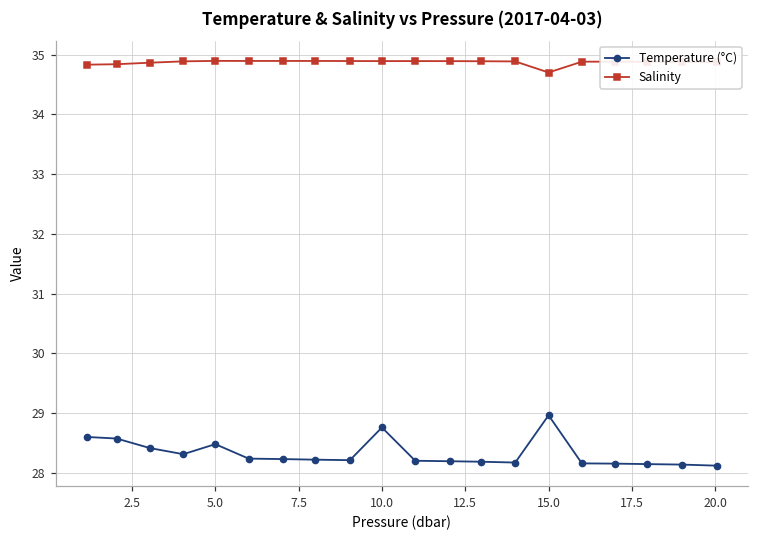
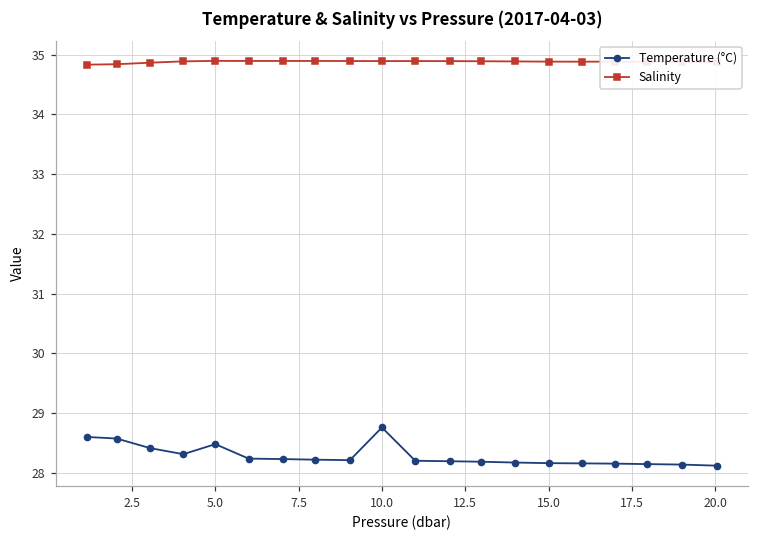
Temperature (°C), 15.0: 29.0 -> 28.2
Salinity, 15.0: 34.7 -> 34.9
